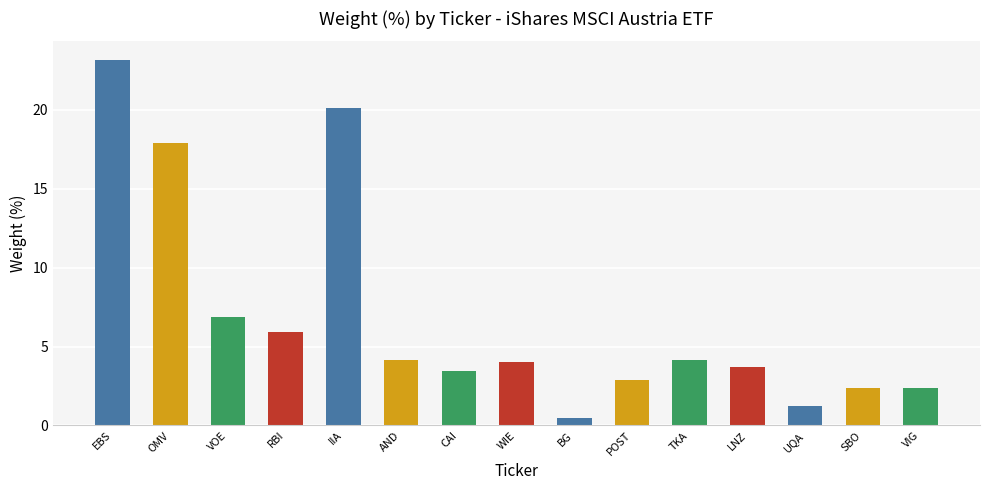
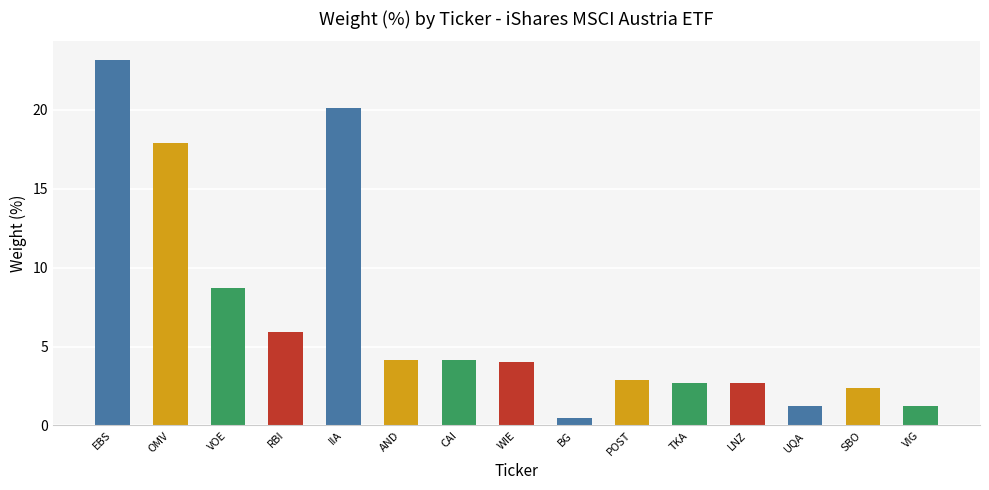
VOE: 6.9 -> 8.7
CAI: 3.4 -> 4.1
TKA: 4.2 -> 2.7
LNZ: 3.7 -> 2.7
VIG: 2.4 -> 1.2
